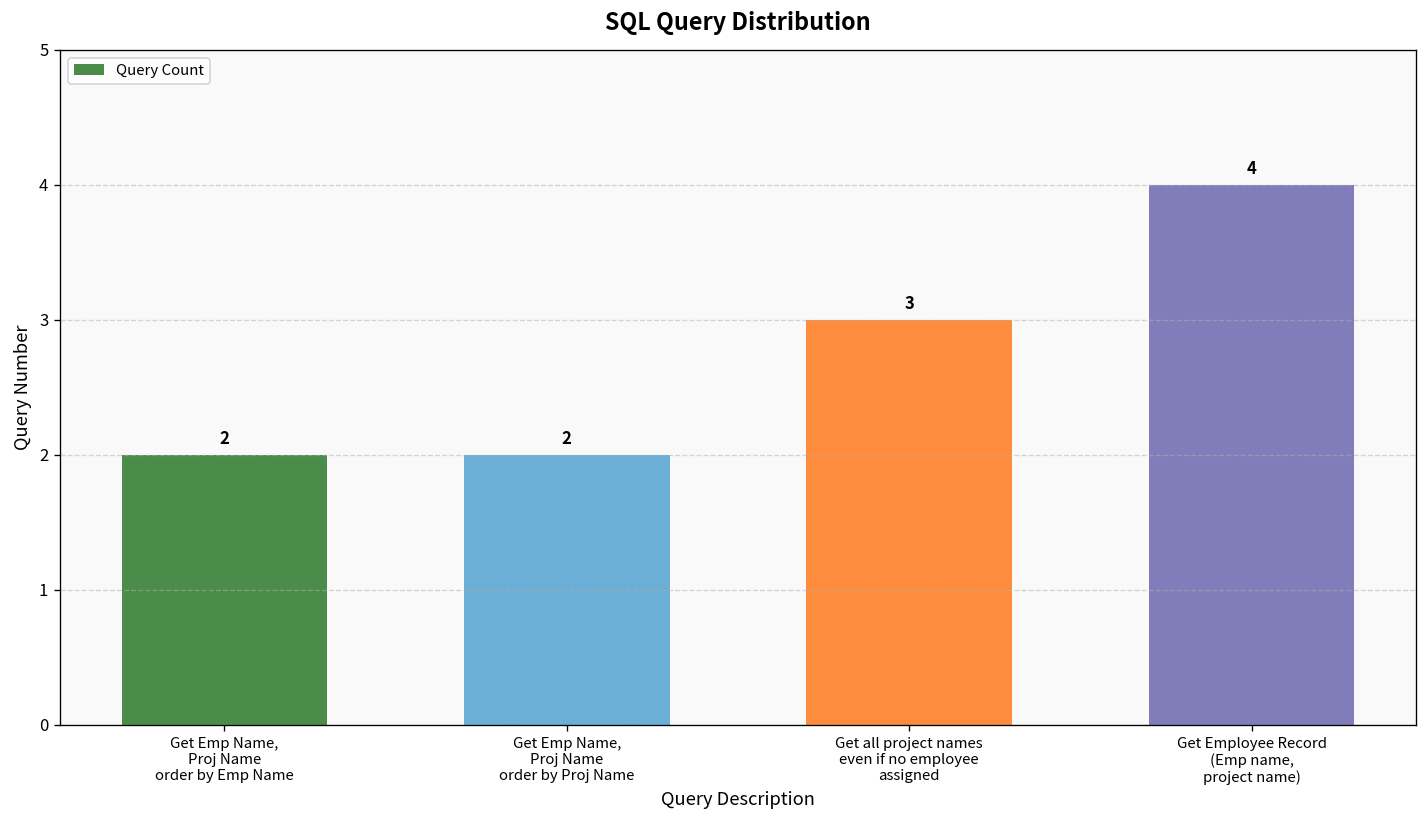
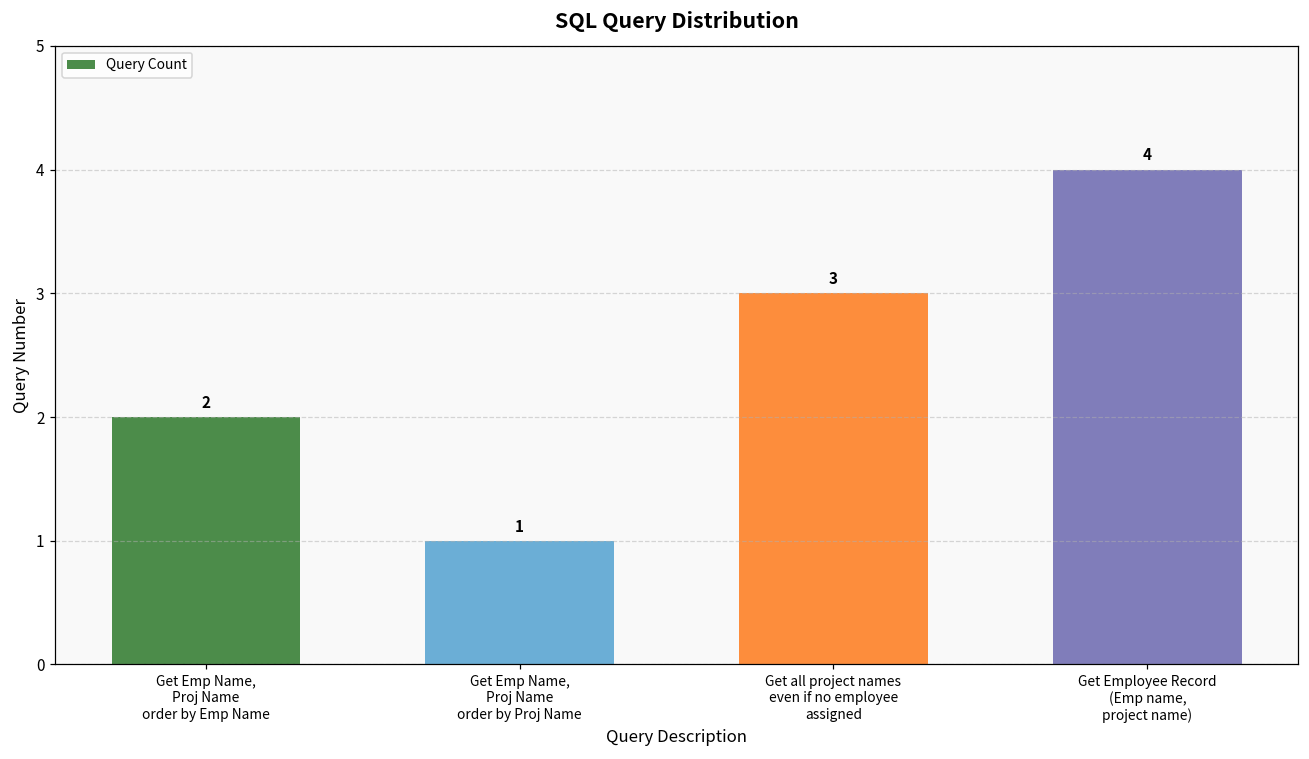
Get Emp Name, Proj Name order by Proj Name: 2 -> 1
